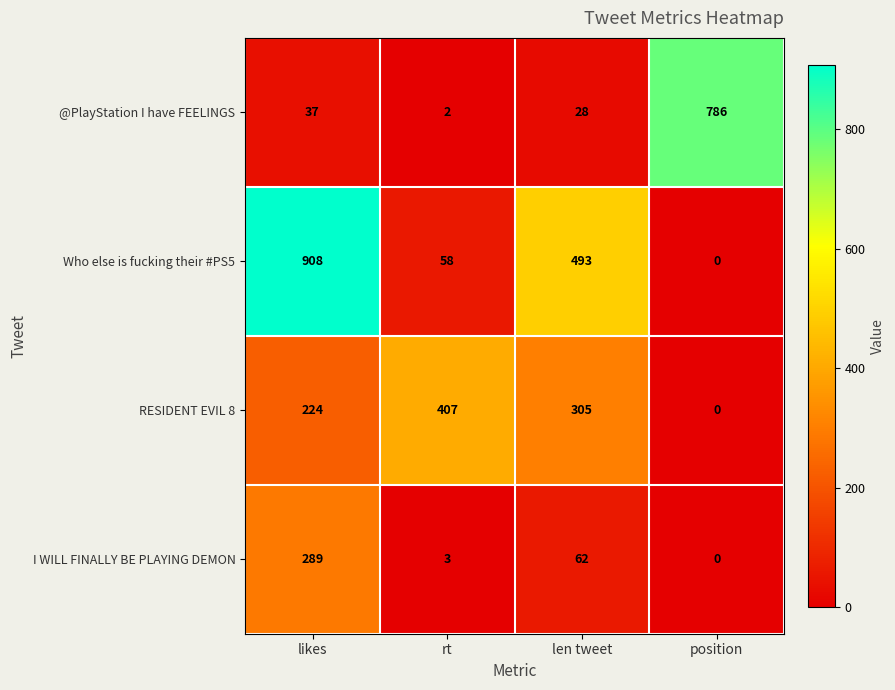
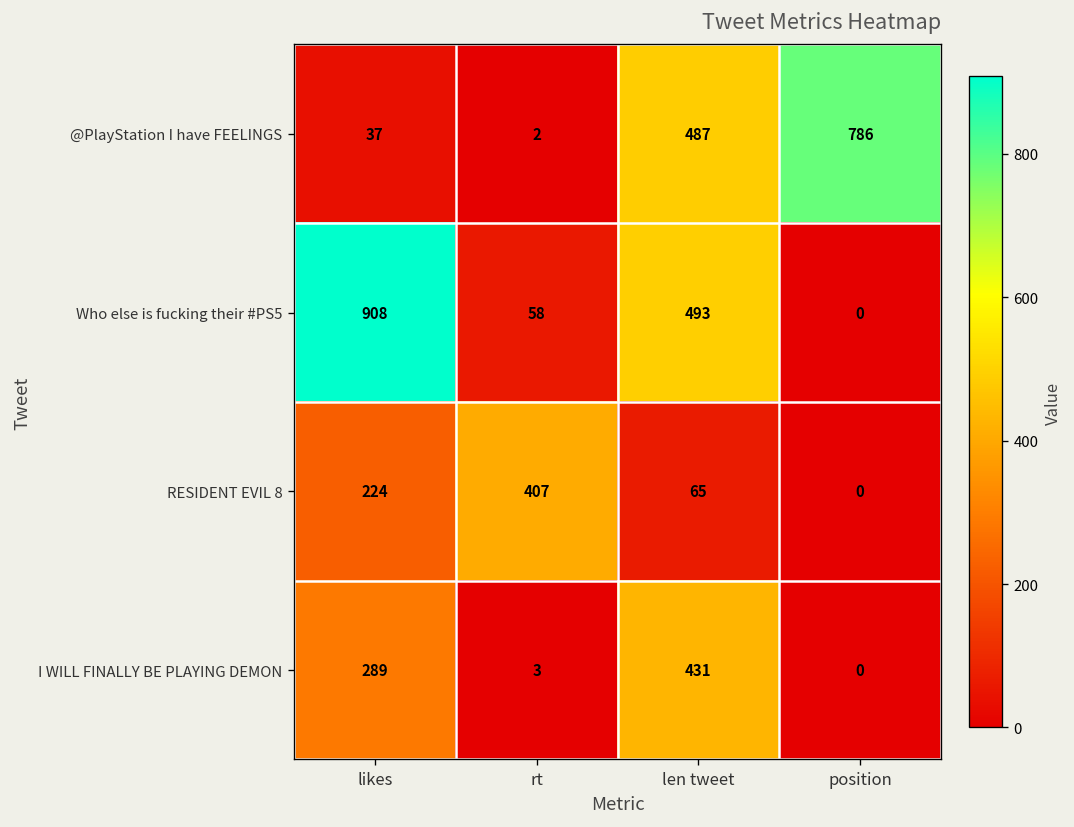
@PlayStation I have FEELINGS, len tweet: 28 -> 487
RESIDENT EVIL 8, len tweet: 305 -> 65
I WILL FINALLY BE PLAYING DEMON, len tweet: 62 -> 431
